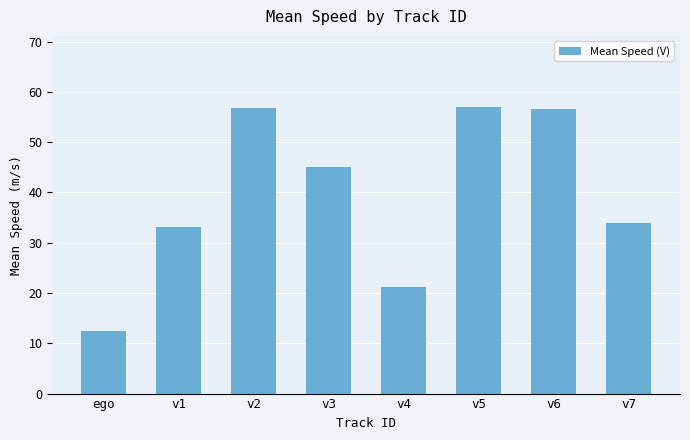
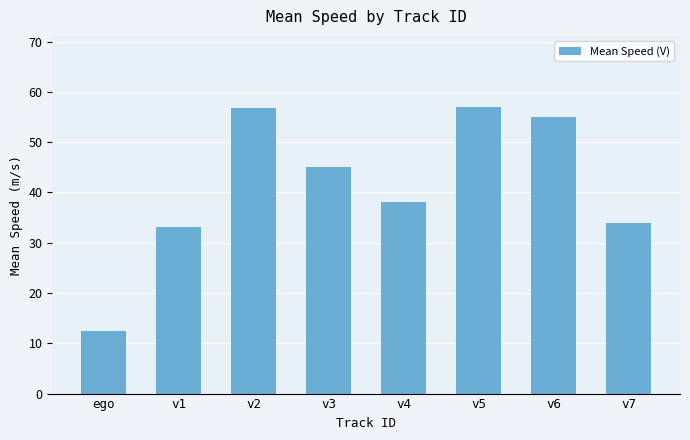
v4: 21 -> 38
v6: 57 -> 55
